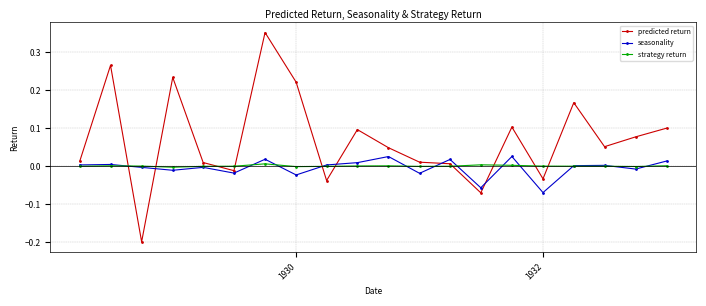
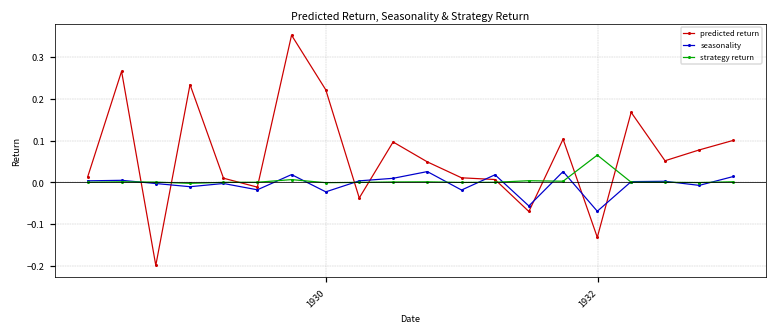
predicted return, 1932: -0.03 -> -0.13
strategy return, 1932: 0.00 -> 0.07
